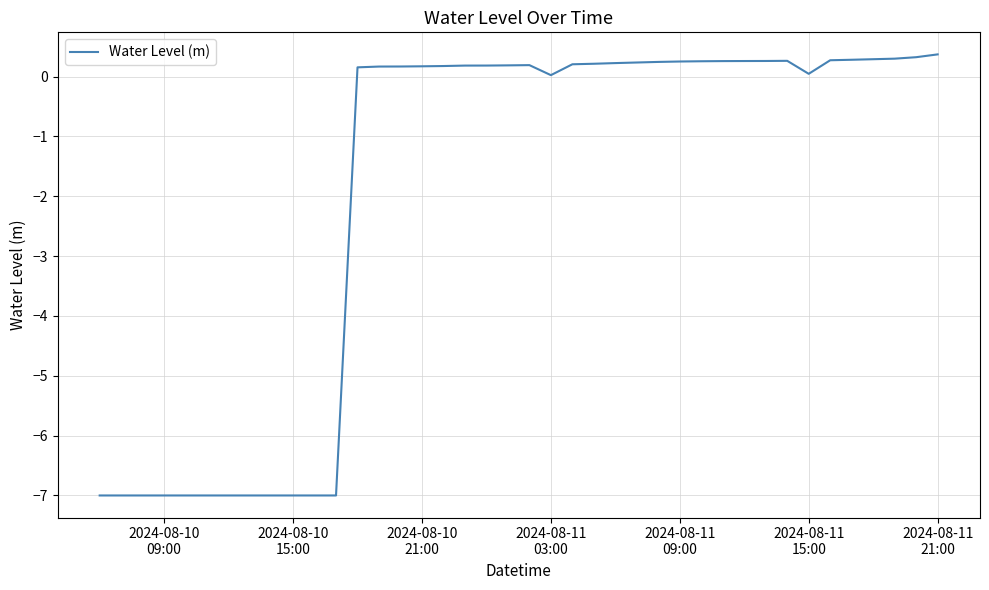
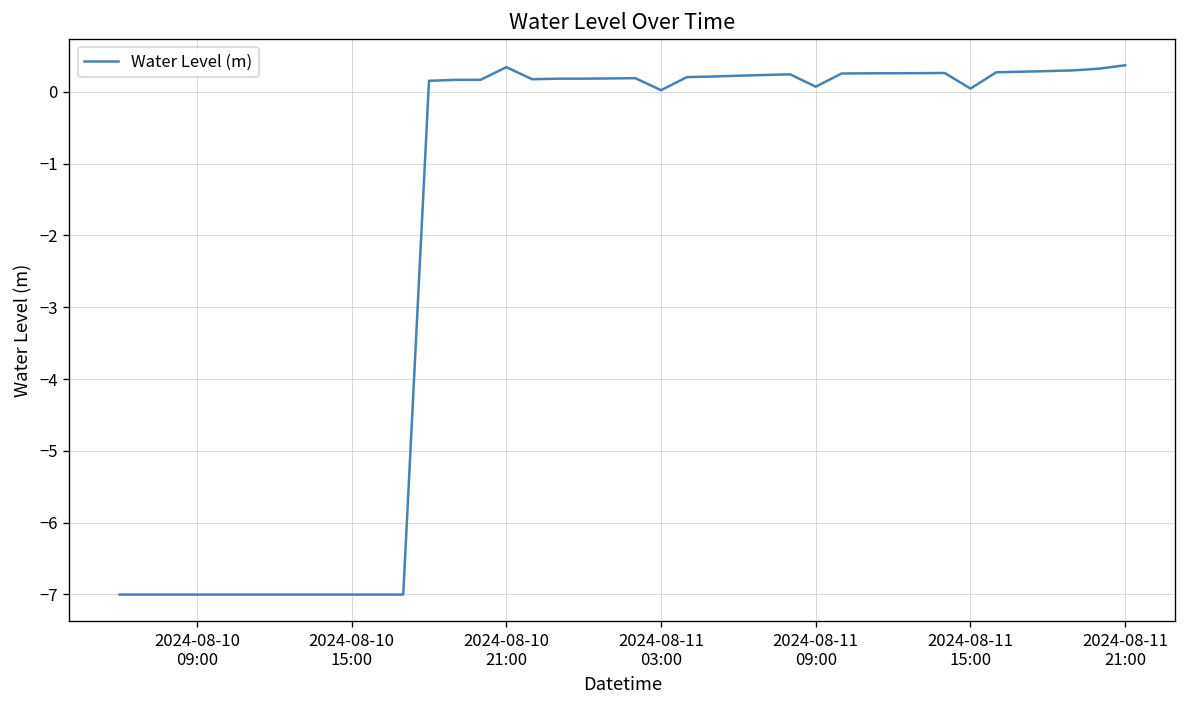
2024-08-10 21:00: 0.2 -> 0.3
2024-08-11 09:00: 0.3 -> 0.1
